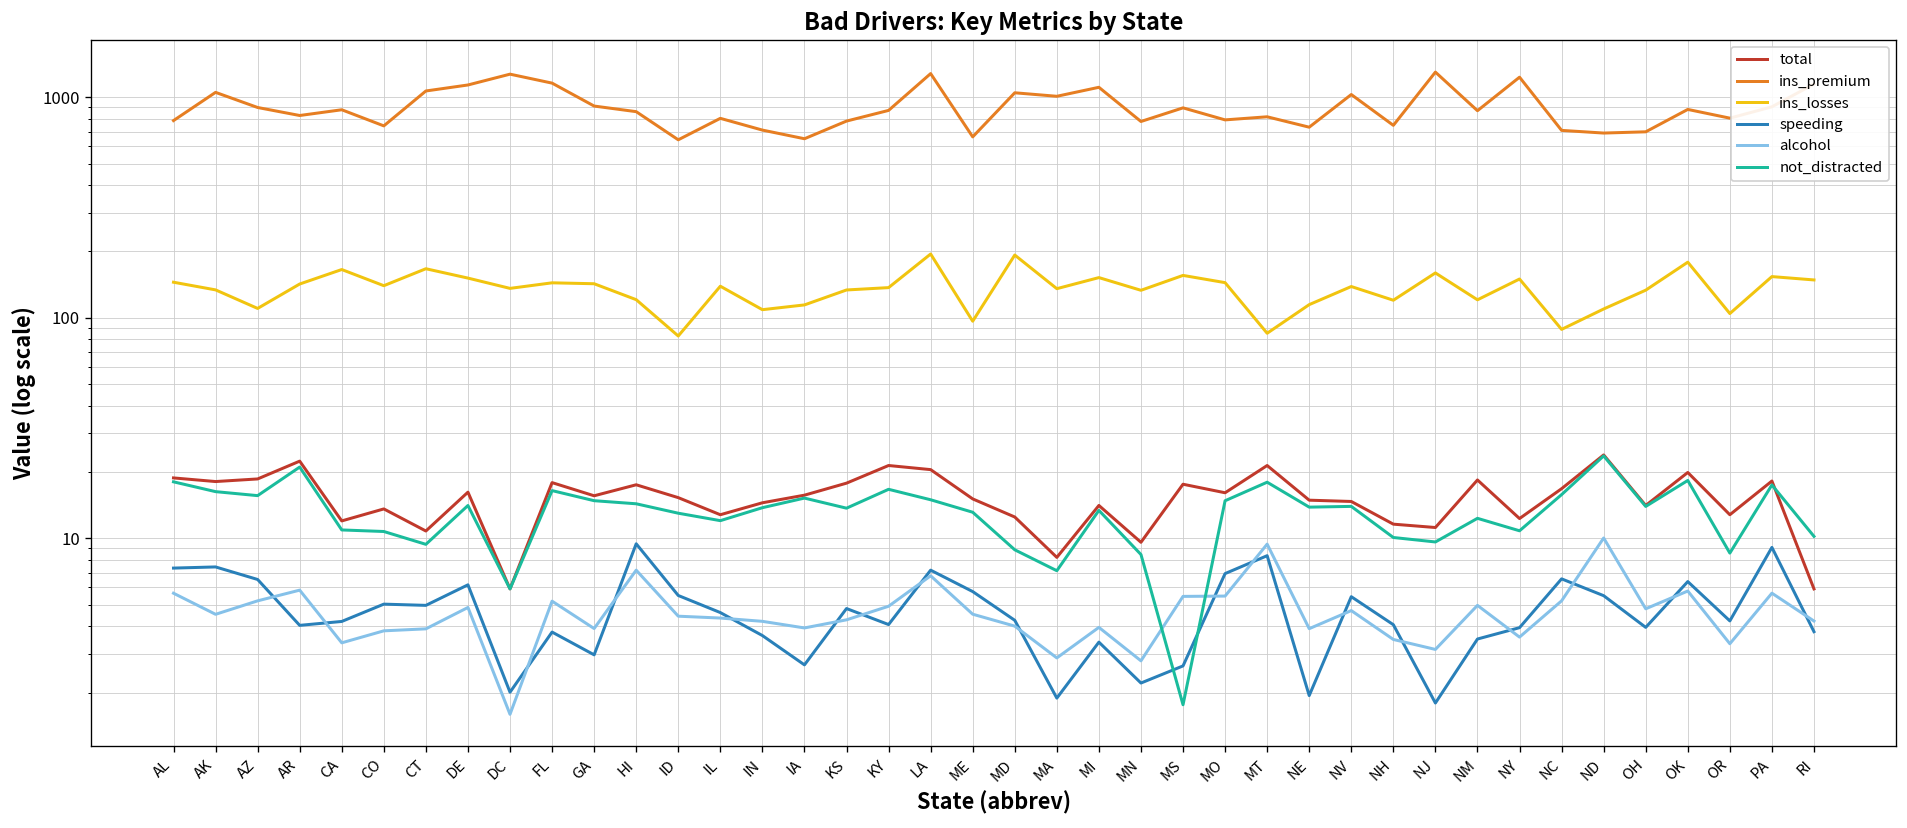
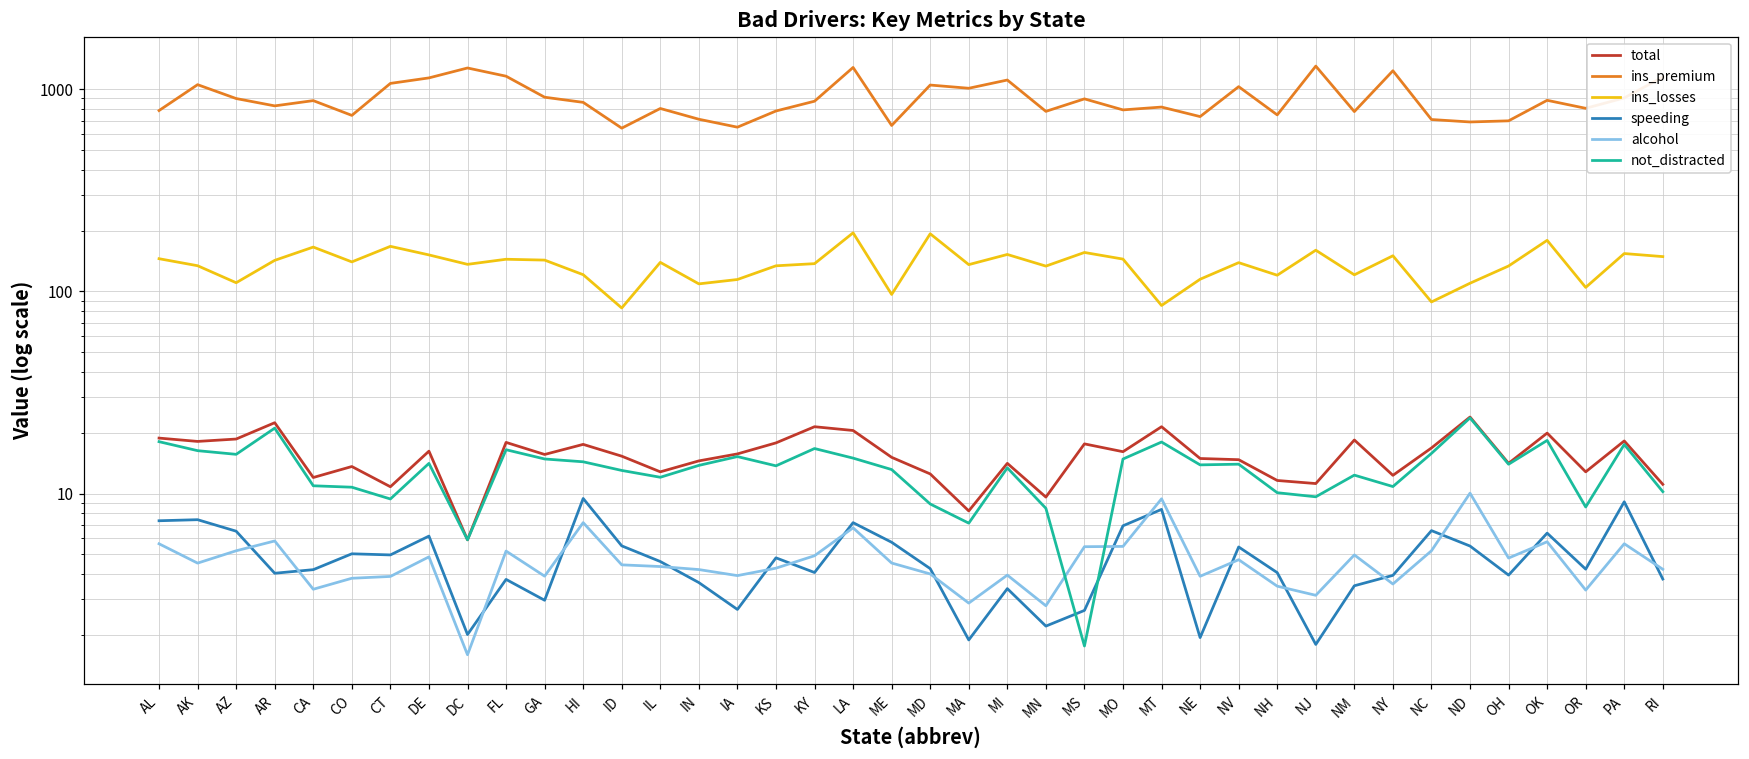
ins_premium, NM: 900 -> 780
total, RI: 5.9 -> 11
